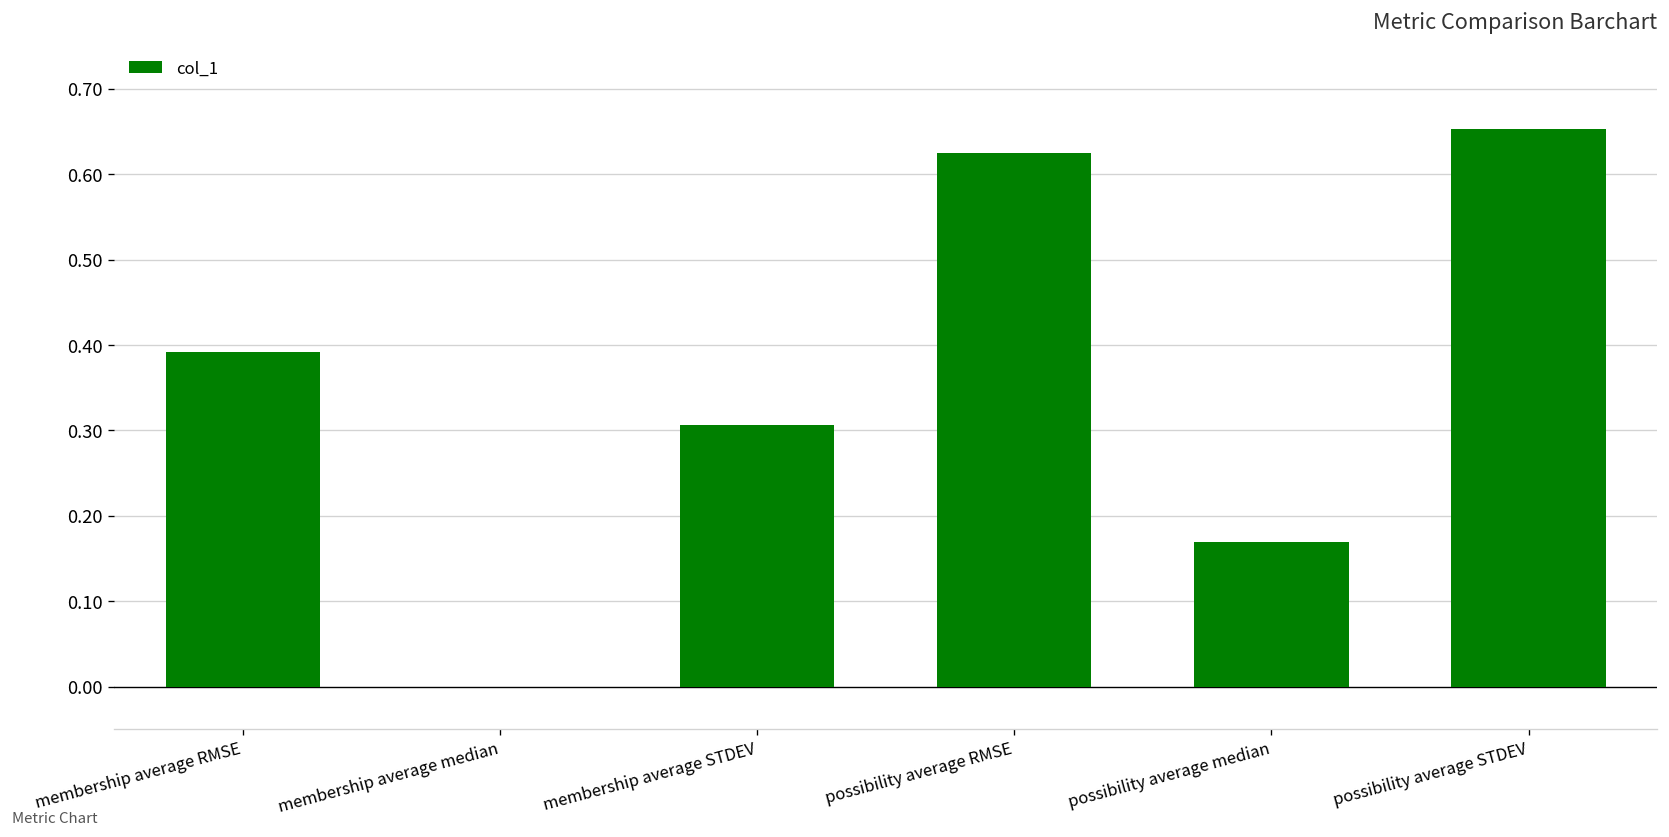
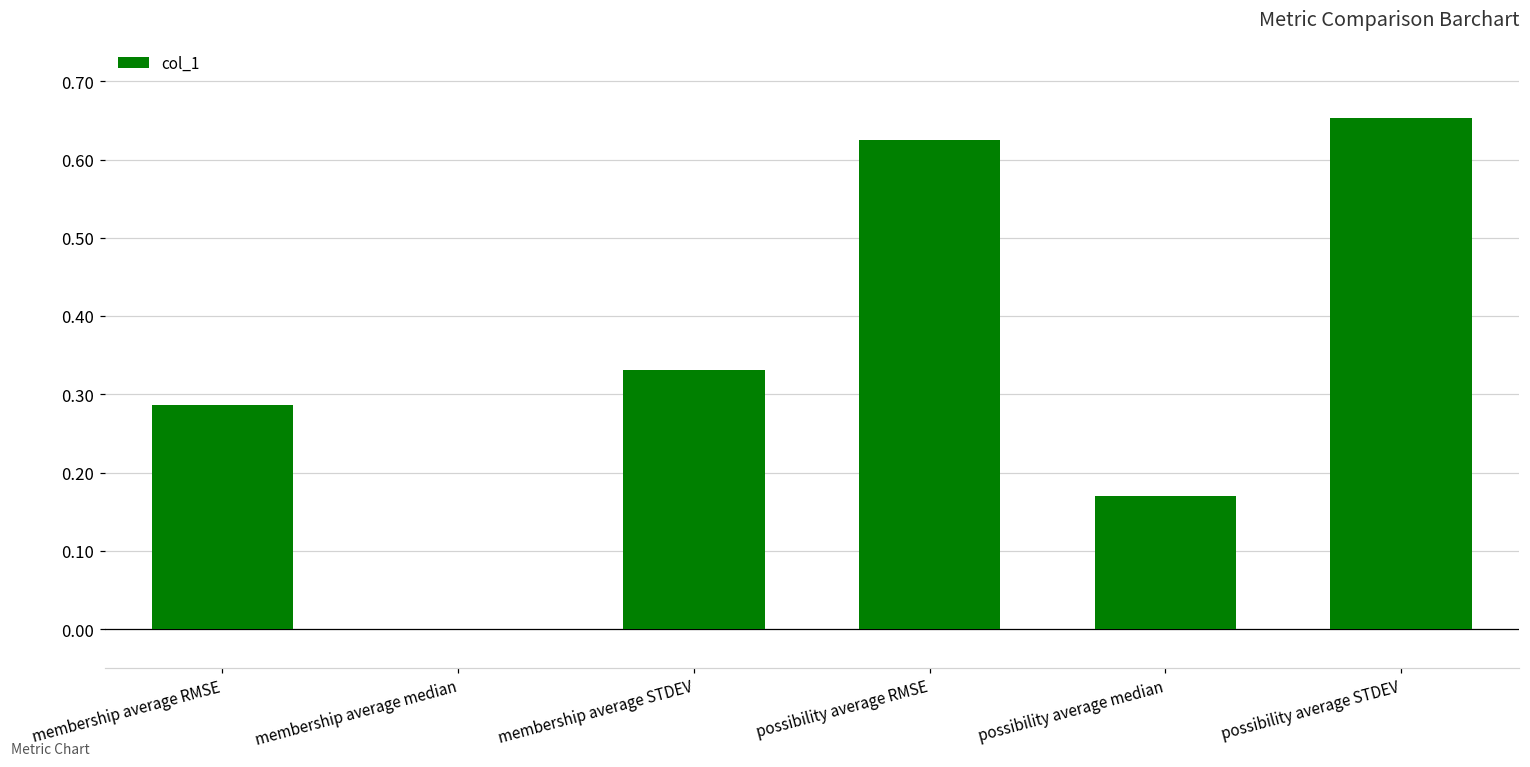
membership average RMSE: 0.39 -> 0.29
membership average STDEV: 0.31 -> 0.33
